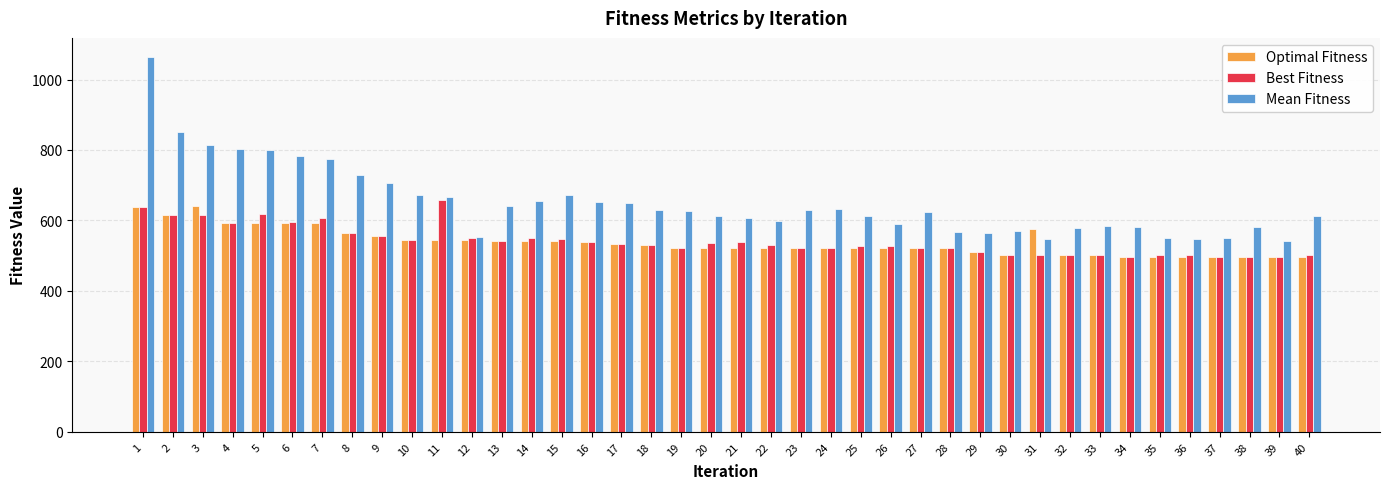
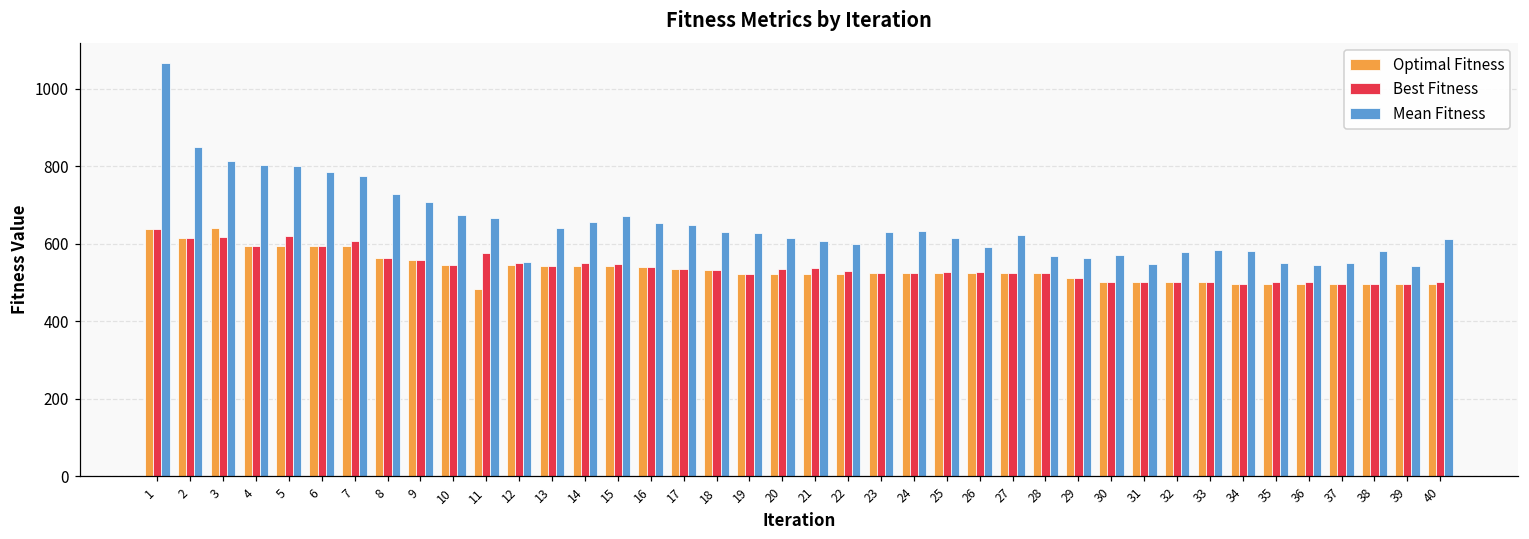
Optimal Fitness, 11: 550 -> 480
Best Fitness, 11: 660 -> 580
Optimal Fitness, 31: 580 -> 500
